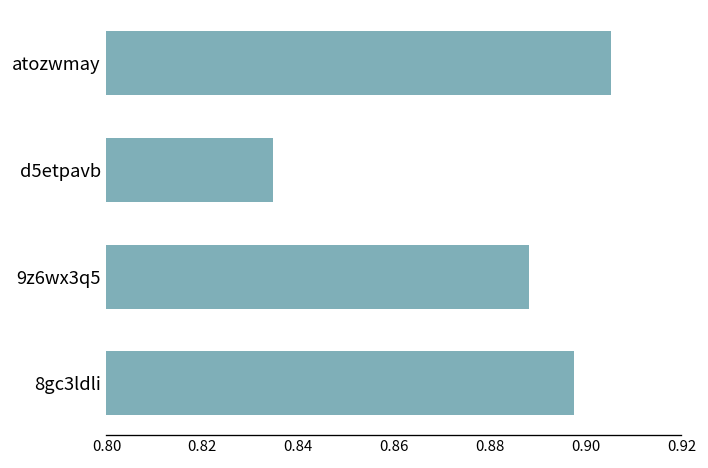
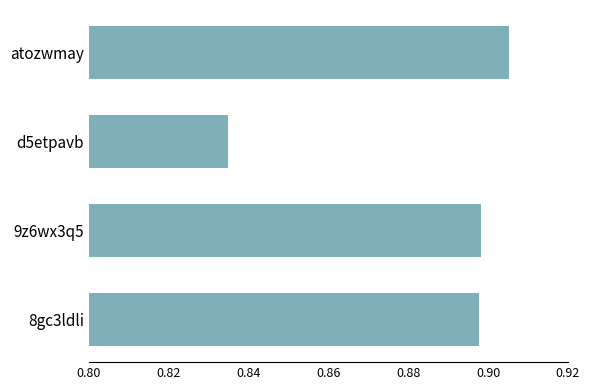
9z6wx3q5: 0.888 -> 0.898
